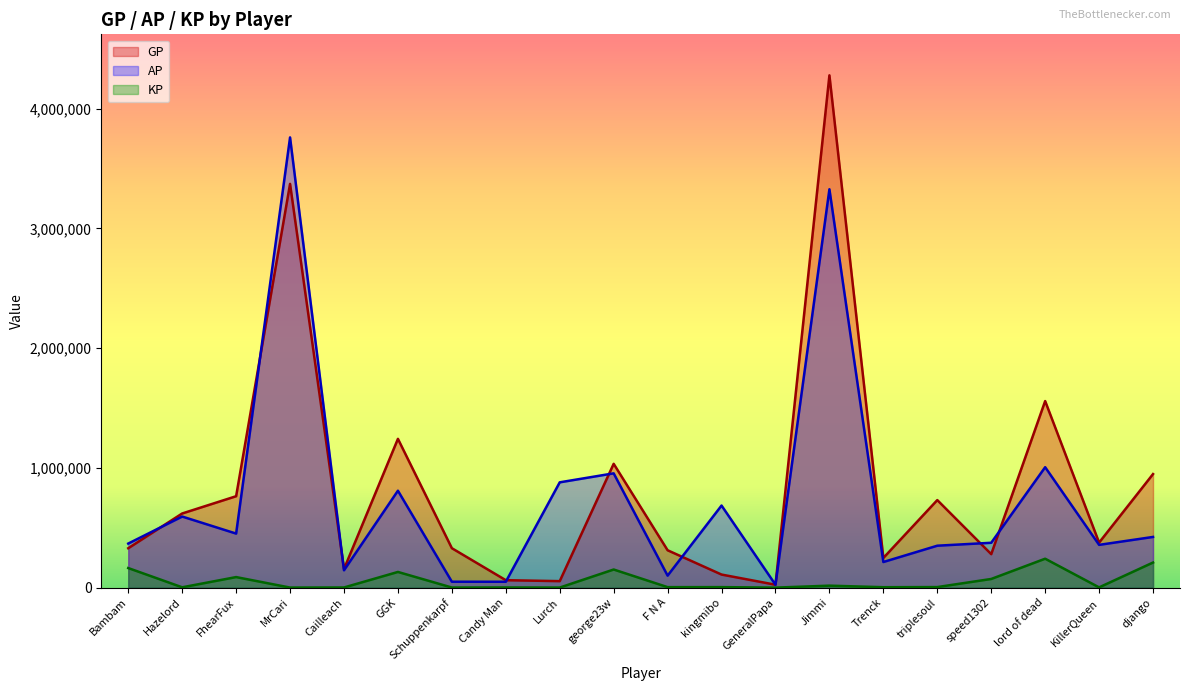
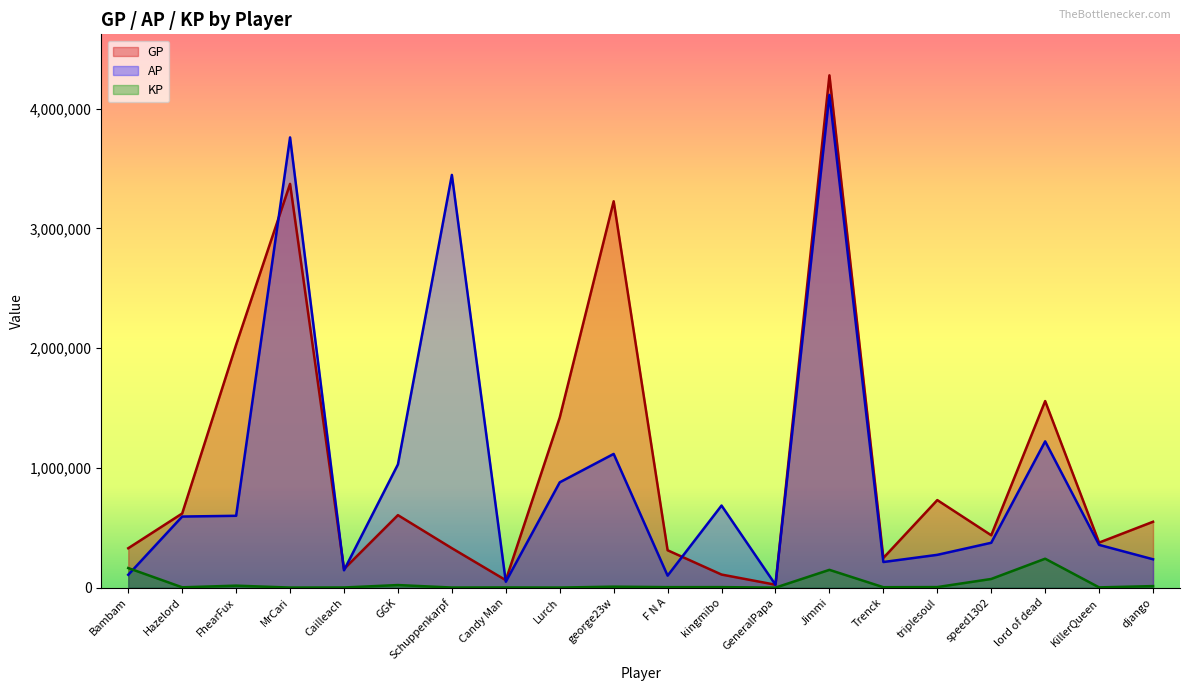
AP, Bambam: 370,000 -> 110,000
GP, FhearFux: 760,000 -> 2,030,000
AP, FhearFux: 450,000 -> 600,000
KP, FhearFux: 90,000 -> 20,000
GP, GGK: 1,240,000 -> 610,000
AP, GGK: 810,000 -> 1,030,000
KP, GGK: 130,000 -> 20,000
AP, Schuppenkarpf: 50,000 -> 3,450,000
GP, Lurch: 50,000 -> 1,420,000
GP, george23w: 1,030,000 -> 3,230,000
AP, george23w: 950,000 -> 1,120,000
KP, george23w: 150,000 -> 10,000
AP, Jimmi: 3,330,000 -> 4,120,000
KP, Jimmi: 20,000 -> 150,000
AP, triplesoul: 350,000 -> 270,000
GP, speed1302: 280,000 -> 440,000
AP, lord of dead: 1,010,000 -> 1,220,000
GP, django: 950,000 -> 550,000
AP, django: 420,000 -> 240,000
KP, django: 210,000 -> 10,000
